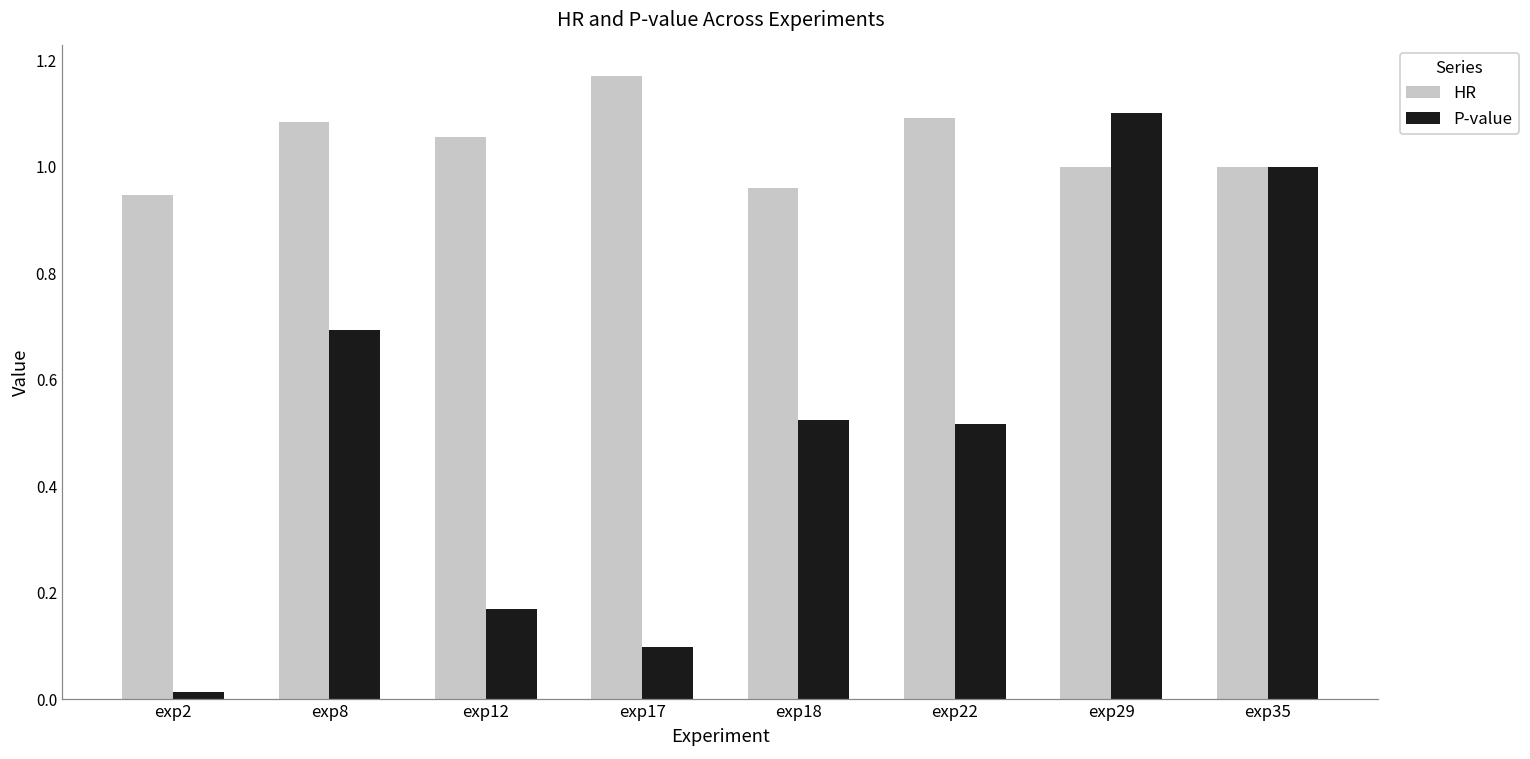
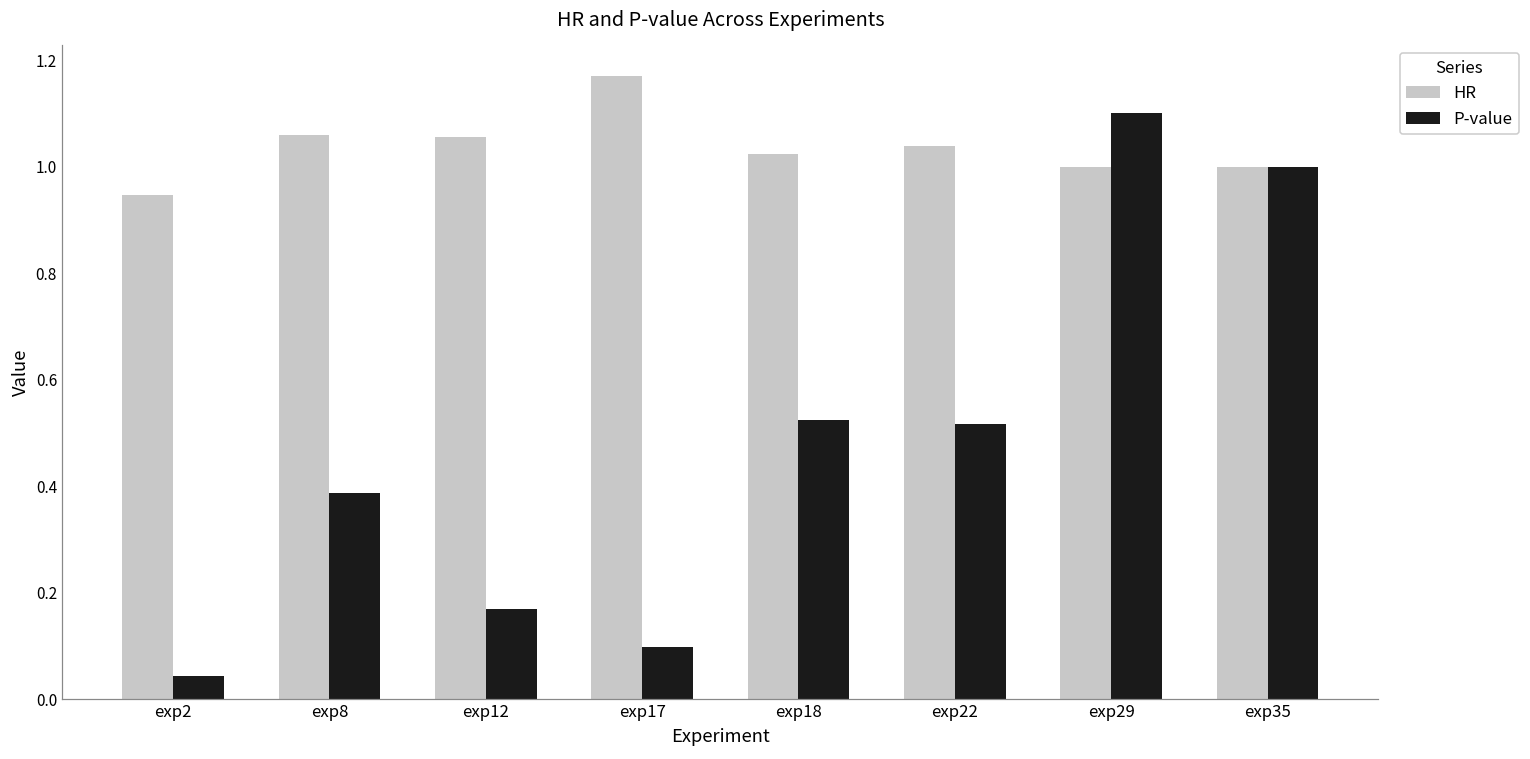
P-value, exp2: 0.01 -> 0.04
HR, exp8: 1.08 -> 1.06
P-value, exp8: 0.69 -> 0.39
HR, exp18: 0.96 -> 1.02
HR, exp22: 1.09 -> 1.04
